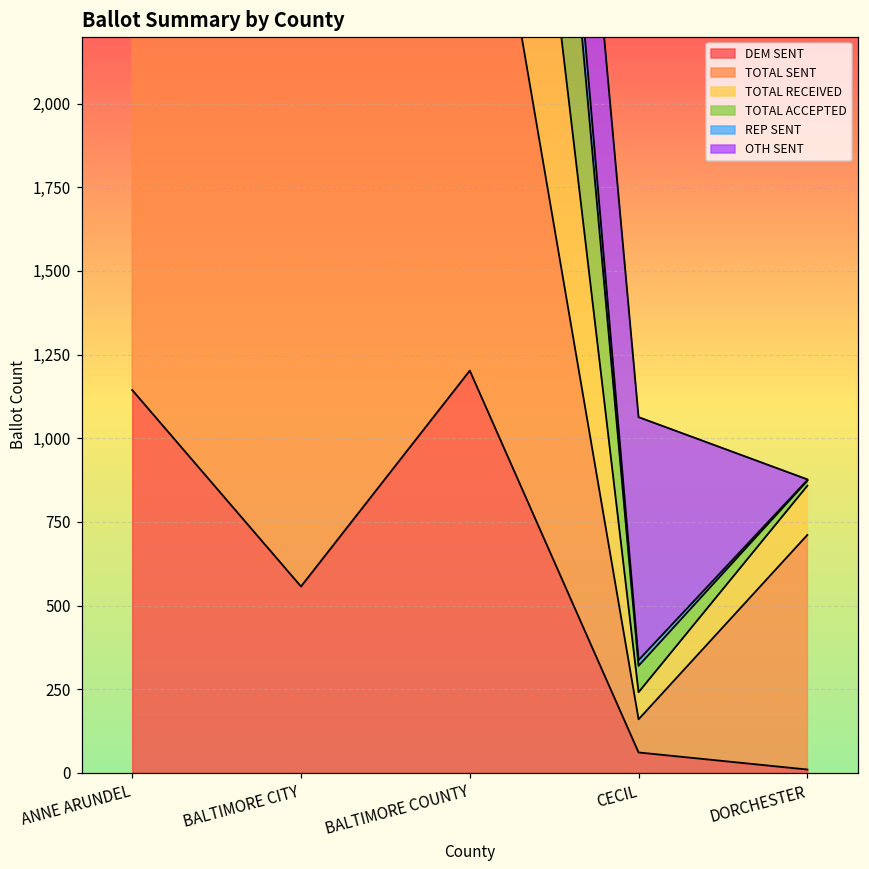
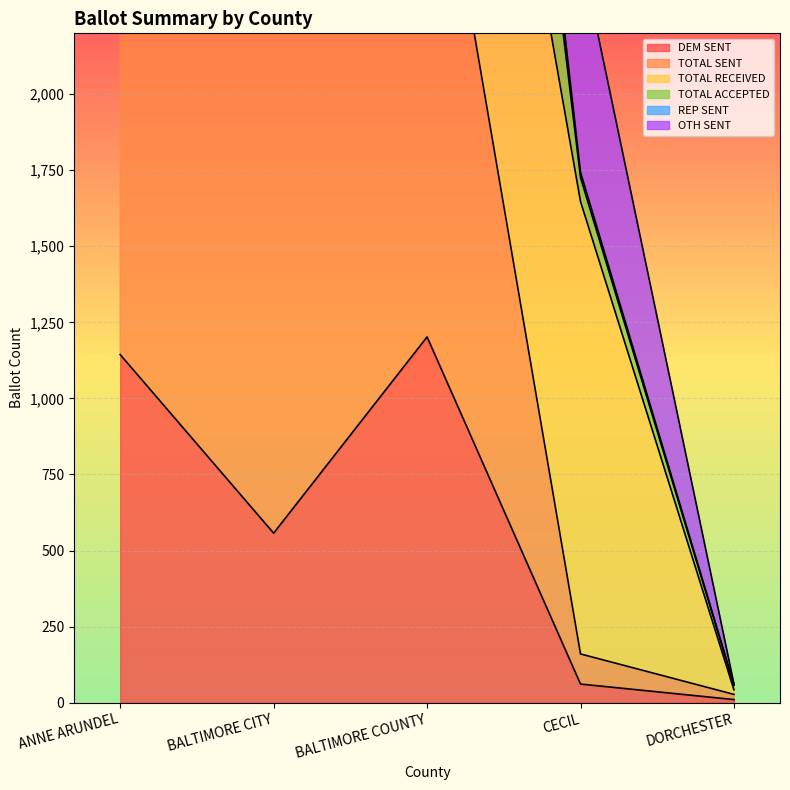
TOTAL RECEIVED, CECIL: 80 -> 1,490
TOTAL SENT, DORCHESTER: 700 -> 20
TOTAL RECEIVED, DORCHESTER: 150 -> 20
